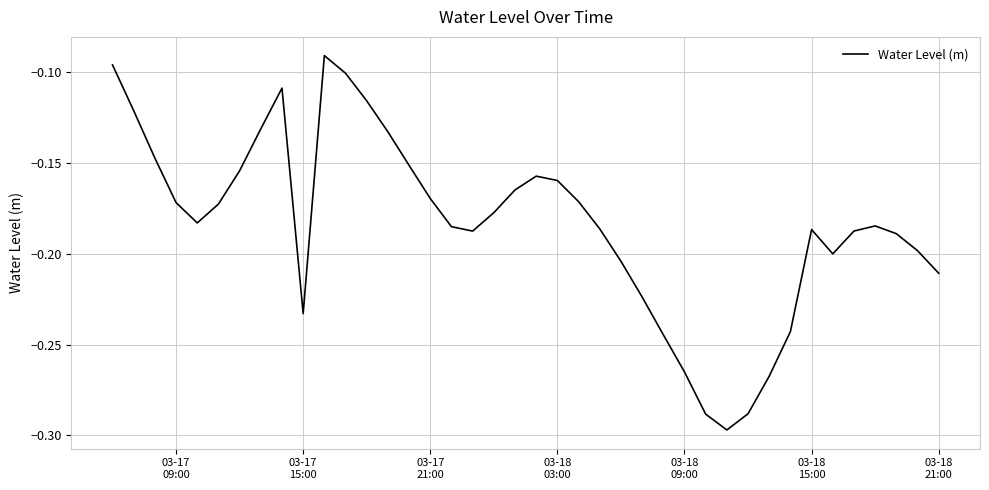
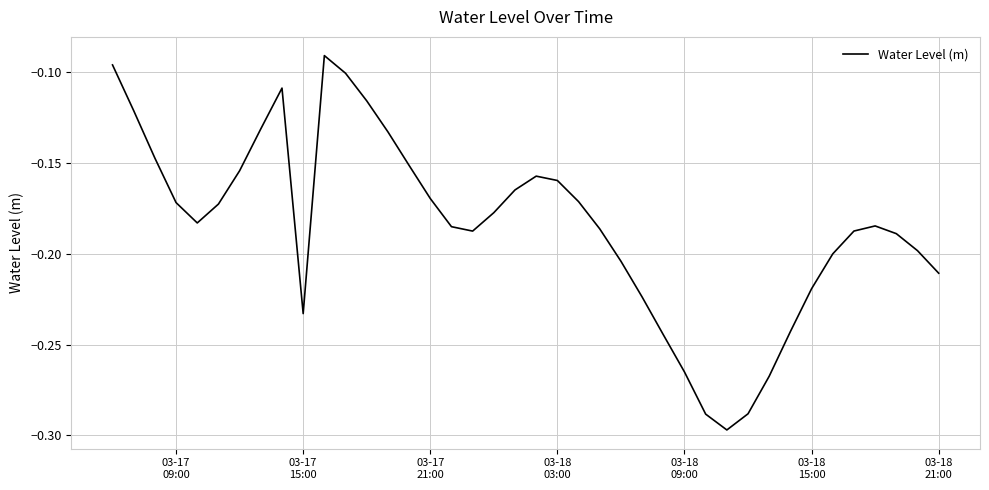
03-18 15:00: -0.187 -> -0.219
